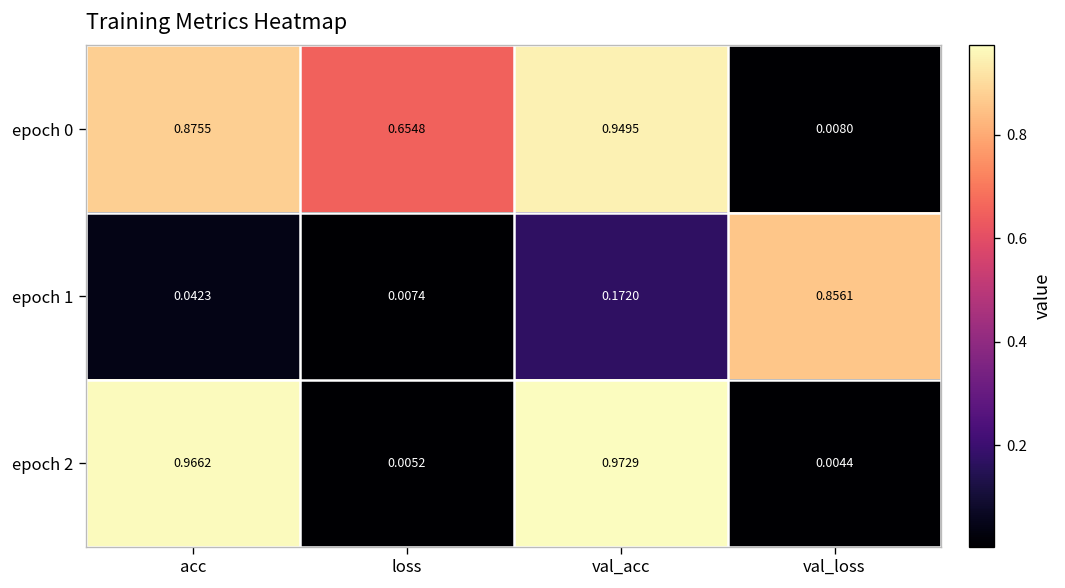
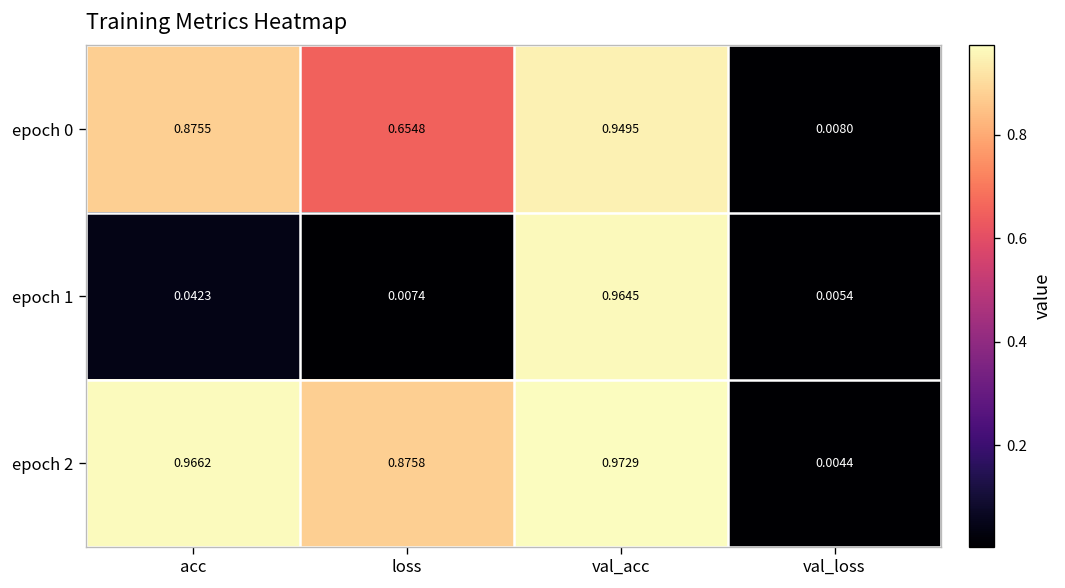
epoch 1, val_acc: 0.1720 -> 0.9645
epoch 1, val_loss: 0.8561 -> 0.0054
epoch 2, loss: 0.0052 -> 0.8758
